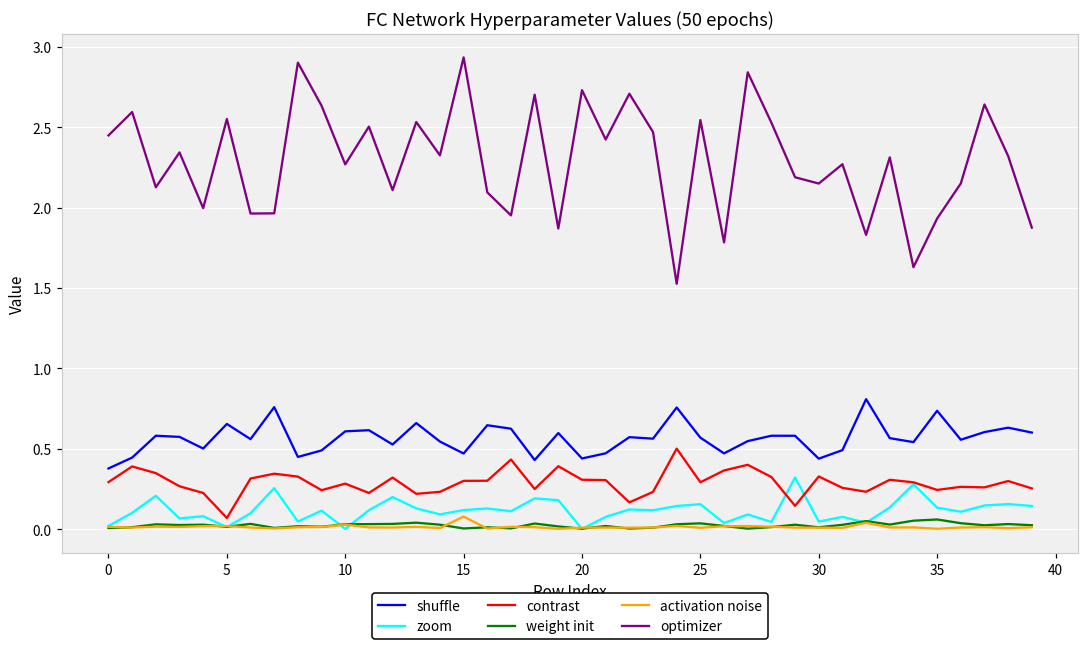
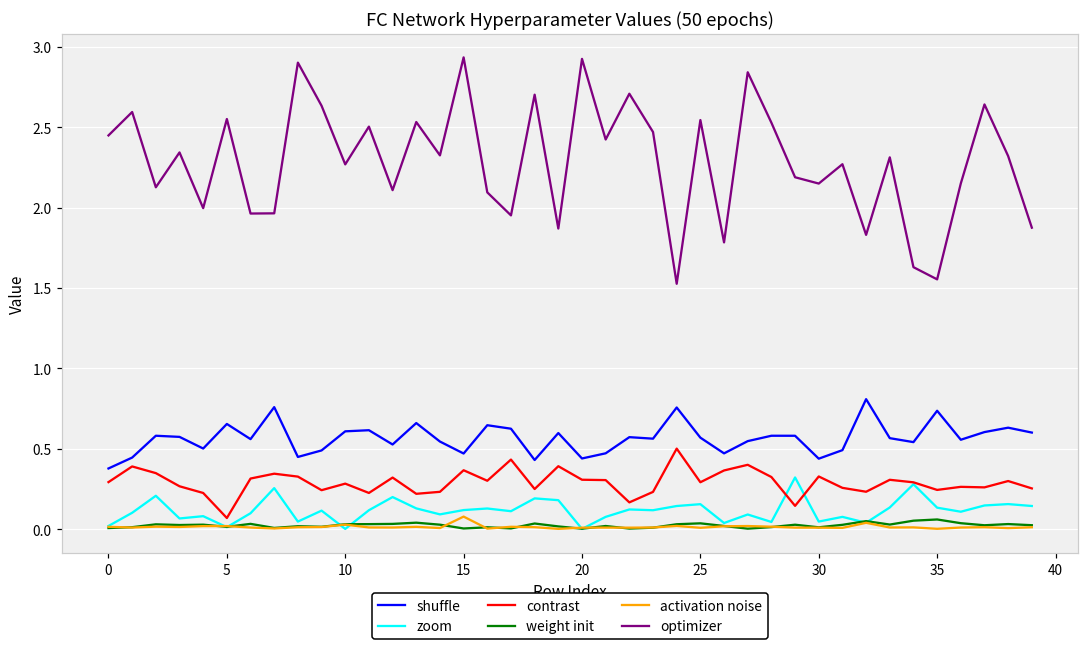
contrast, 15: 0.30 -> 0.37
optimizer, 20: 2.73 -> 2.92
optimizer, 35: 1.93 -> 1.55
